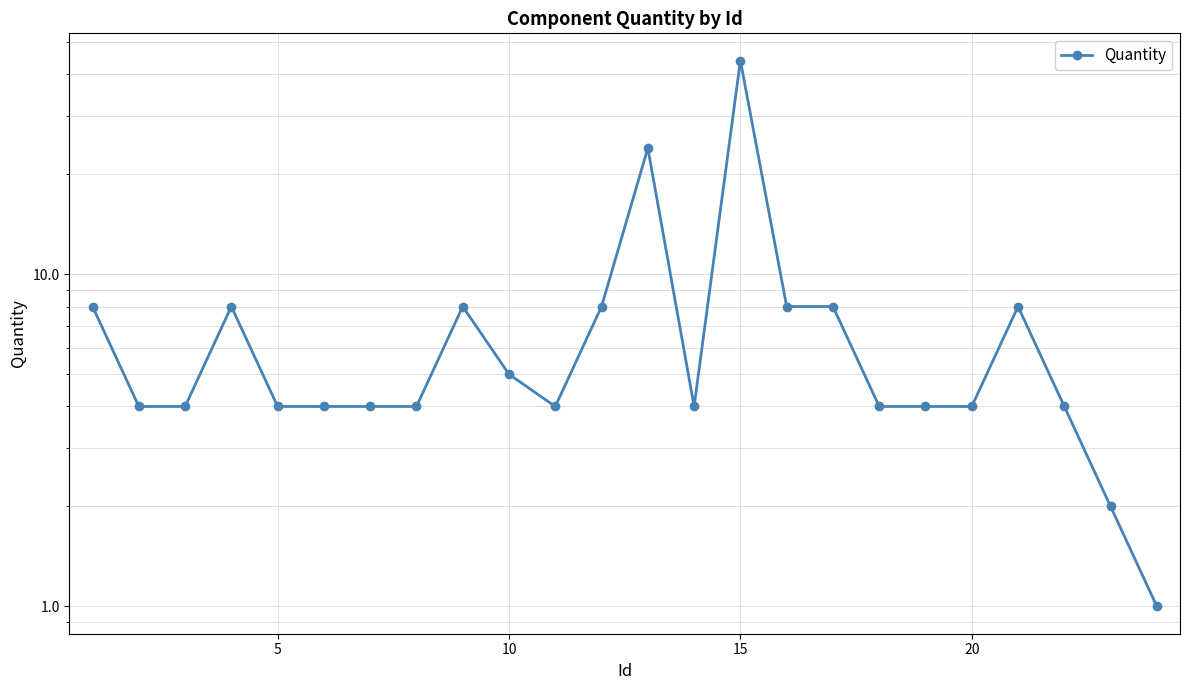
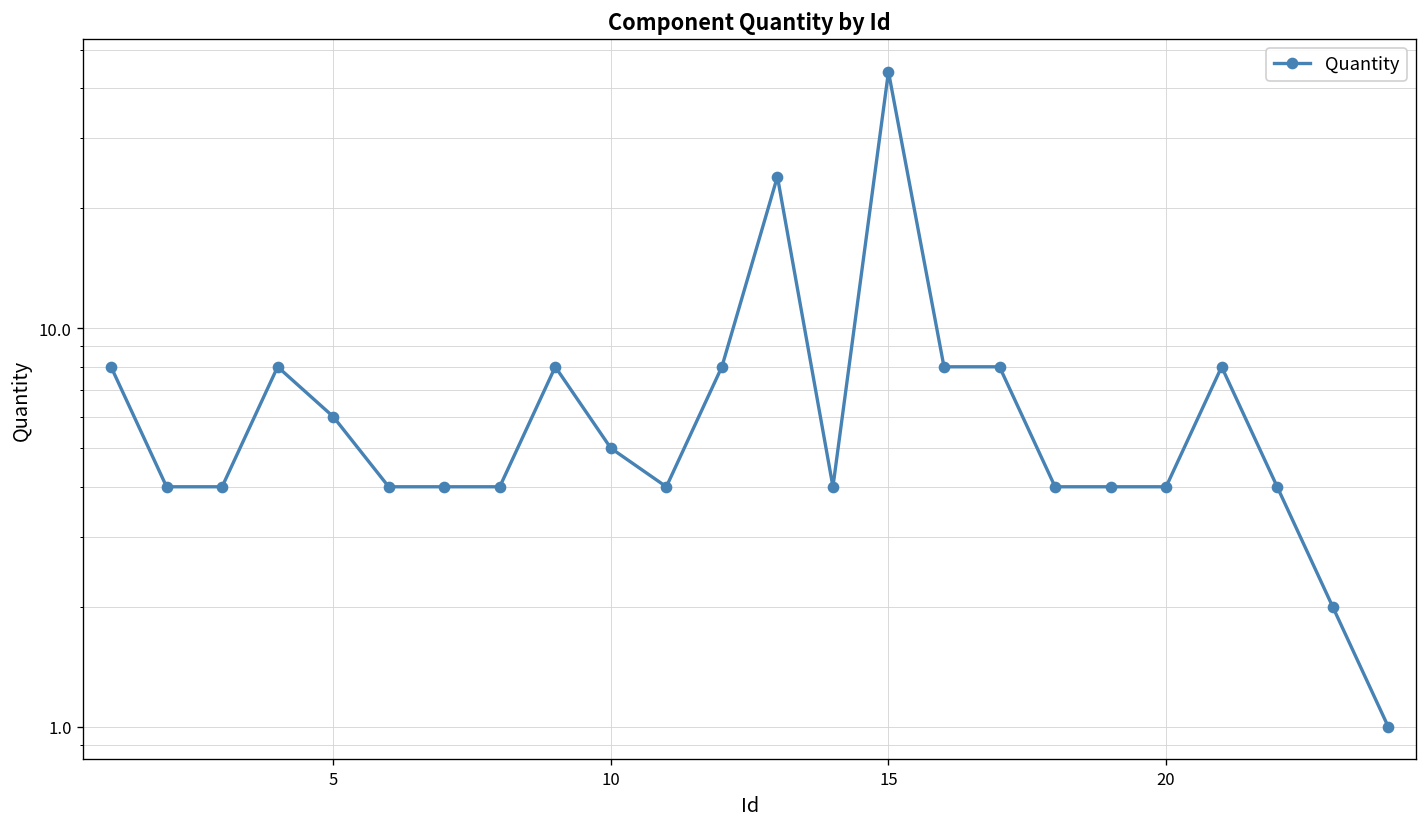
5: 4 -> 6
